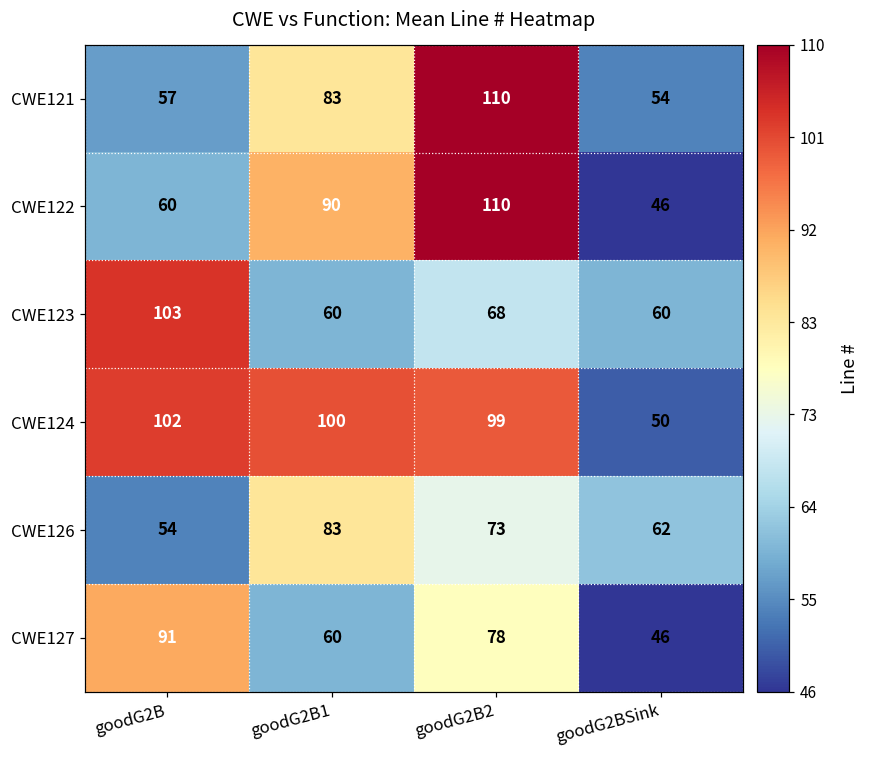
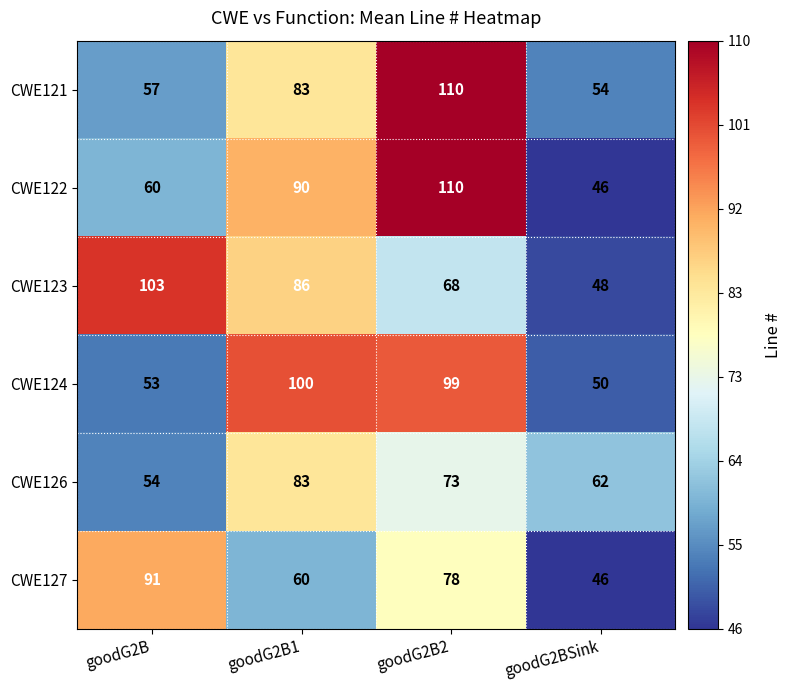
CWE123, goodG2B1: 60 -> 86
CWE123, goodG2BSink: 60 -> 48
CWE124, goodG2B: 102 -> 53
